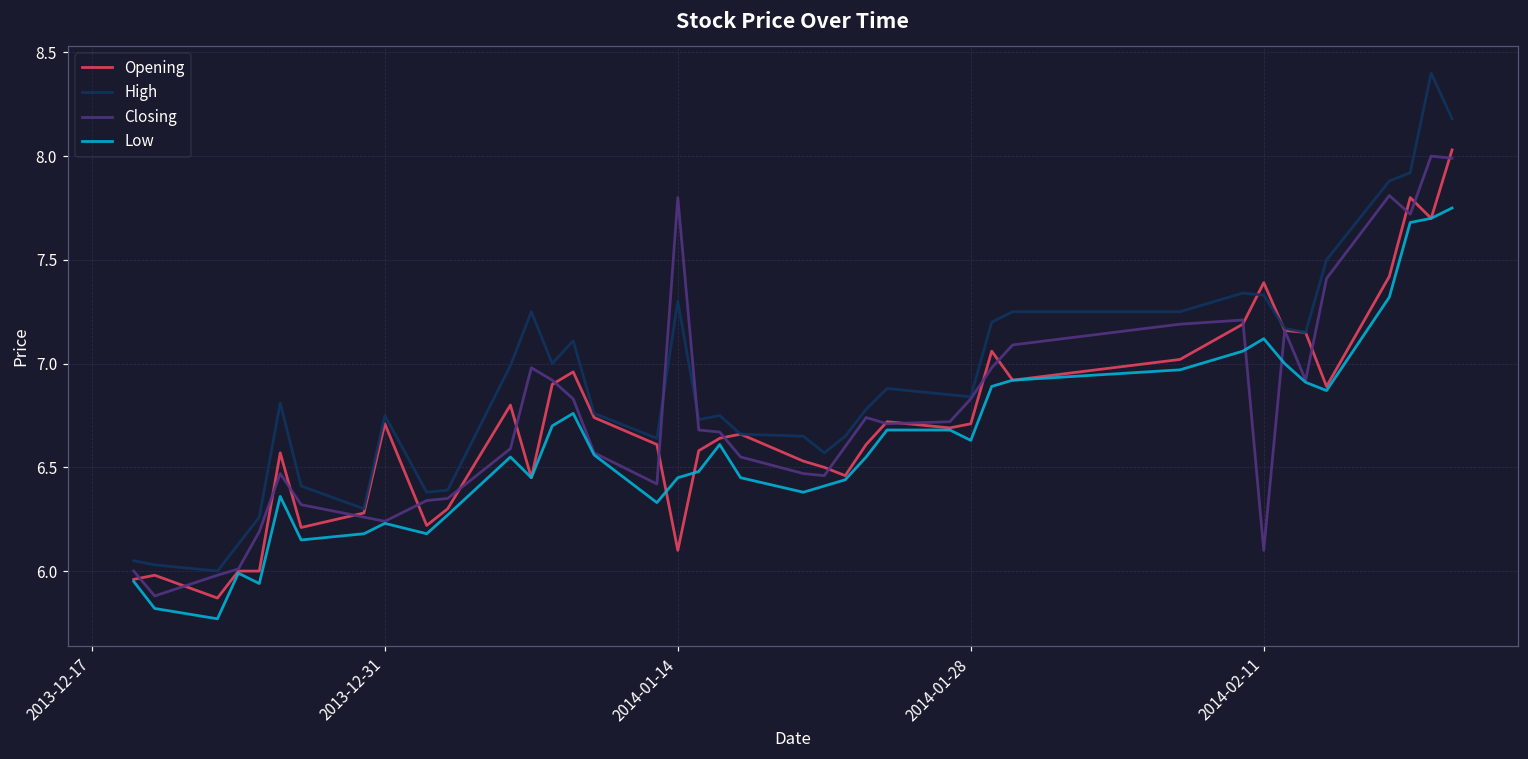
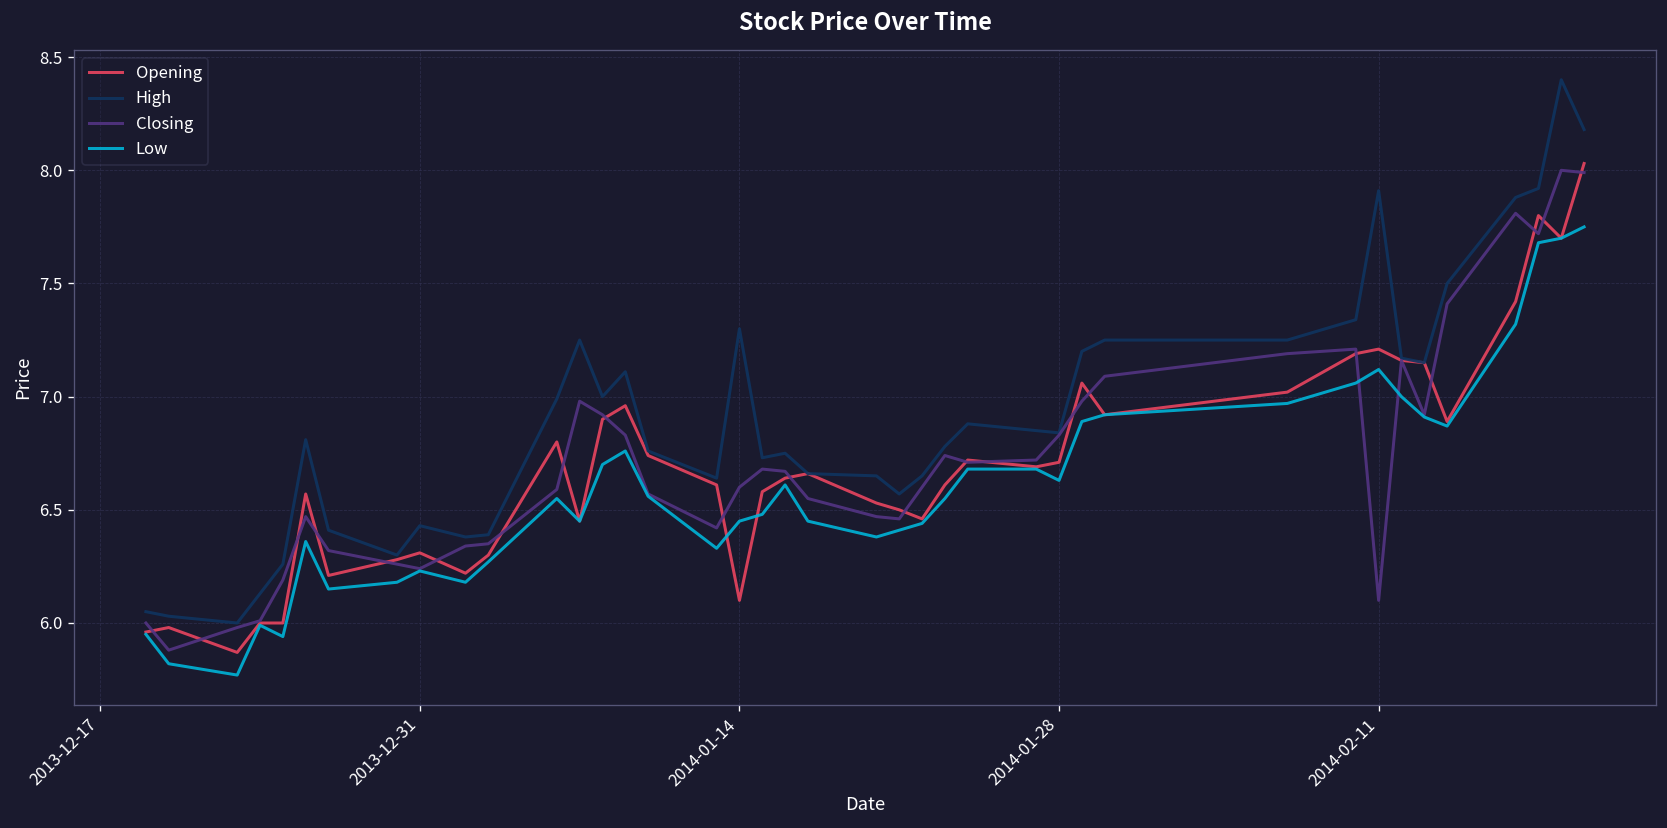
Opening, 2013-12-31: 6.71 -> 6.31
High, 2013-12-31: 6.75 -> 6.43
Closing, 2014-01-14: 7.8 -> 6.6
Opening, 2014-02-11: 7.39 -> 7.21
High, 2014-02-11: 7.33 -> 7.91
